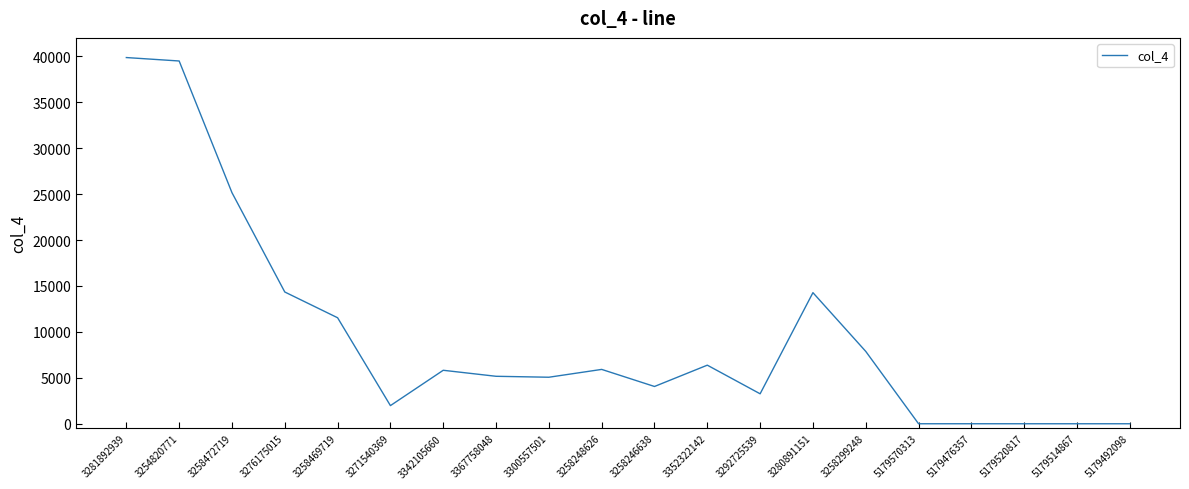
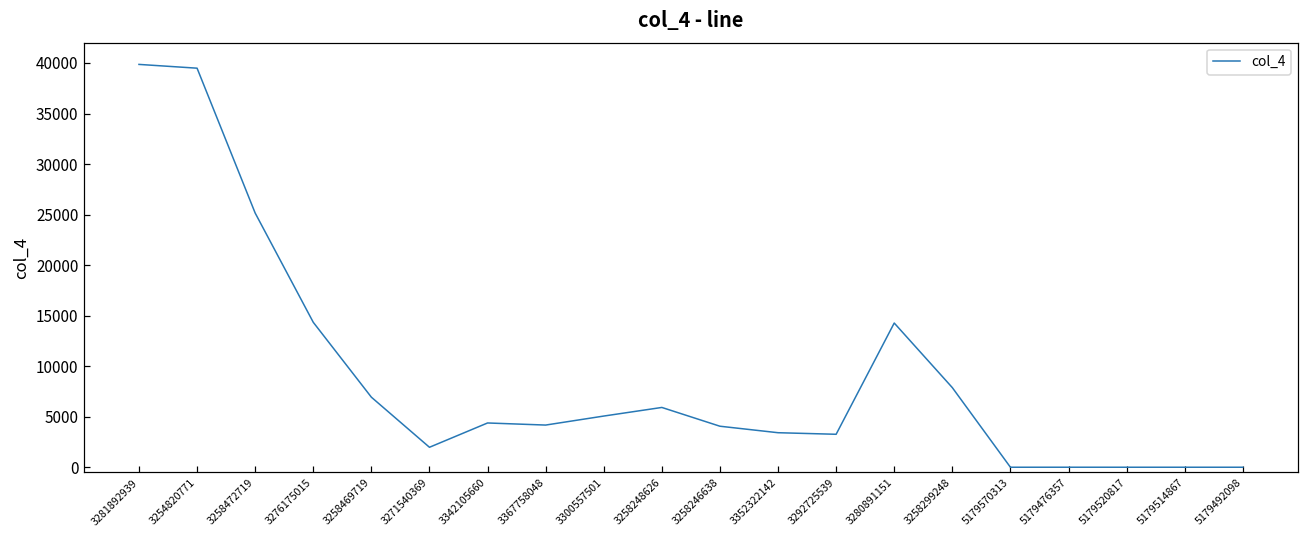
3258469719: 12000 -> 7000
3342105660: 6000 -> 4000
3367758048: 5000 -> 4000
3352322142: 6000 -> 3000
